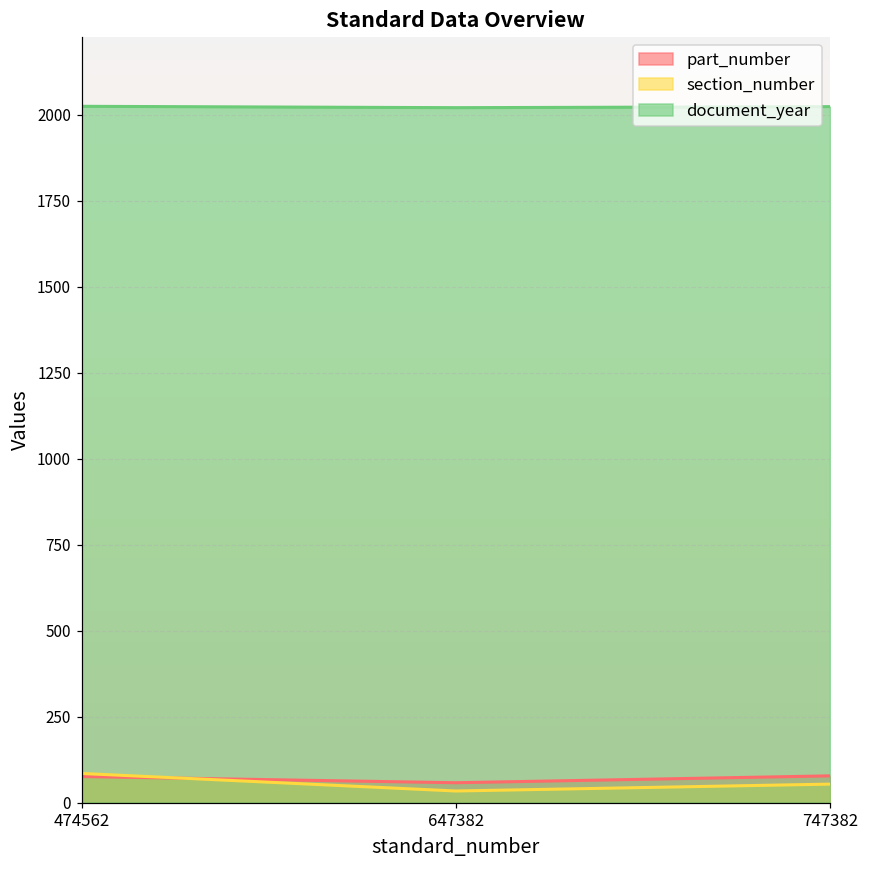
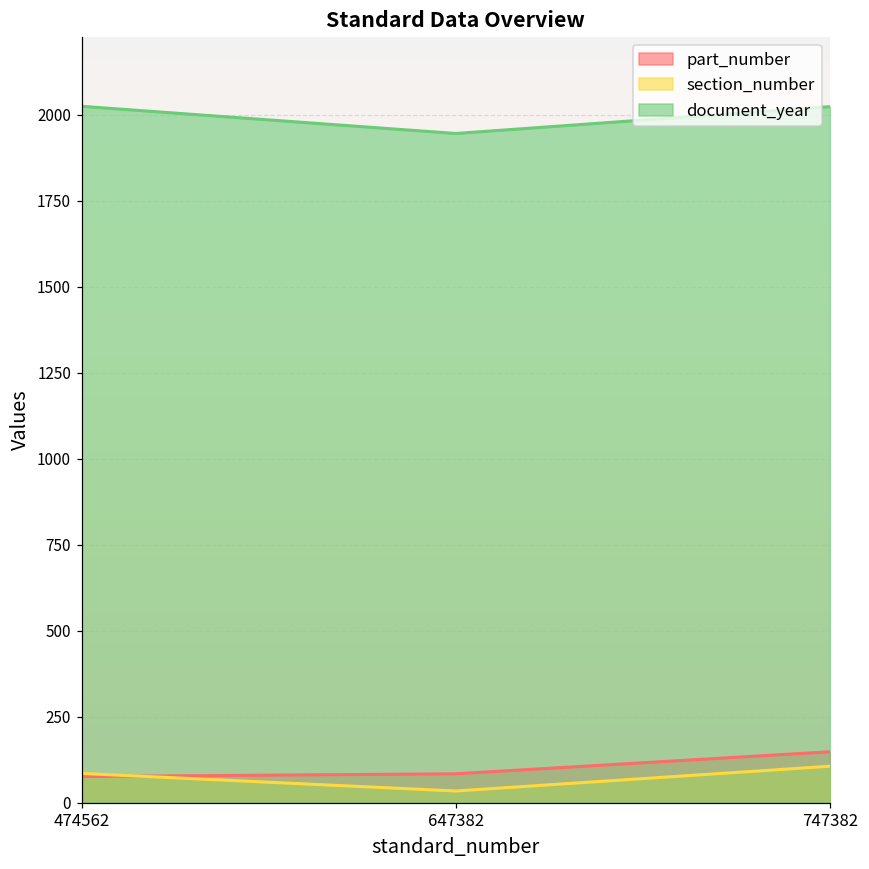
part_number, 647382: 60 -> 80
document_year, 647382: 2020 -> 1950
part_number, 747382: 80 -> 150
section_number, 747382: 50 -> 110
